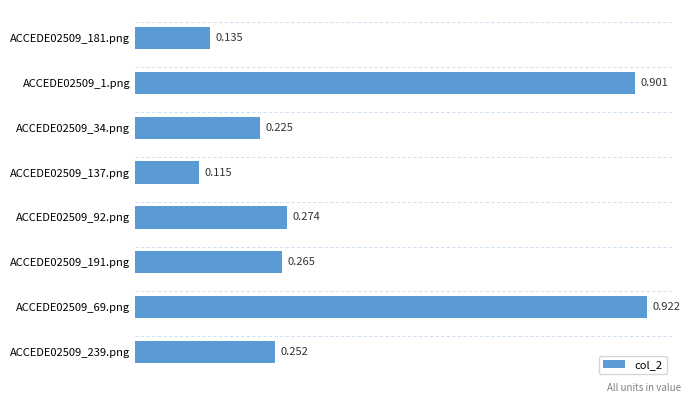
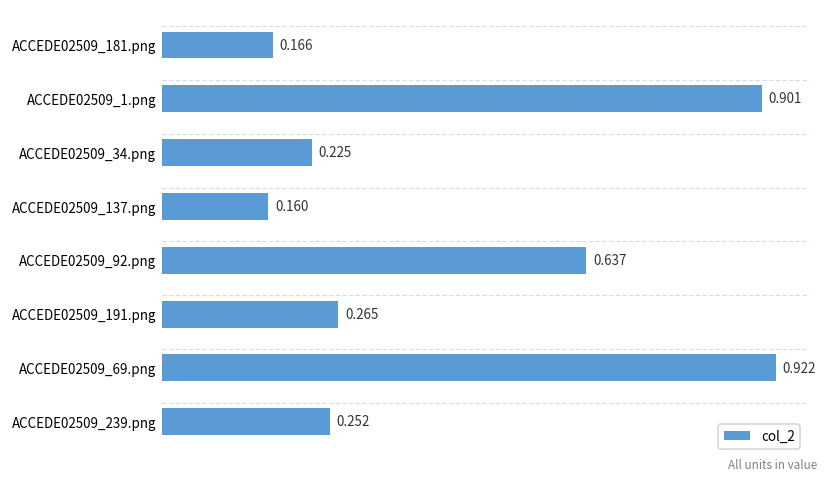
ACCEDE02509_181.png: 0.135 -> 0.166
ACCEDE02509_137.png: 0.115 -> 0.160
ACCEDE02509_92.png: 0.274 -> 0.637
